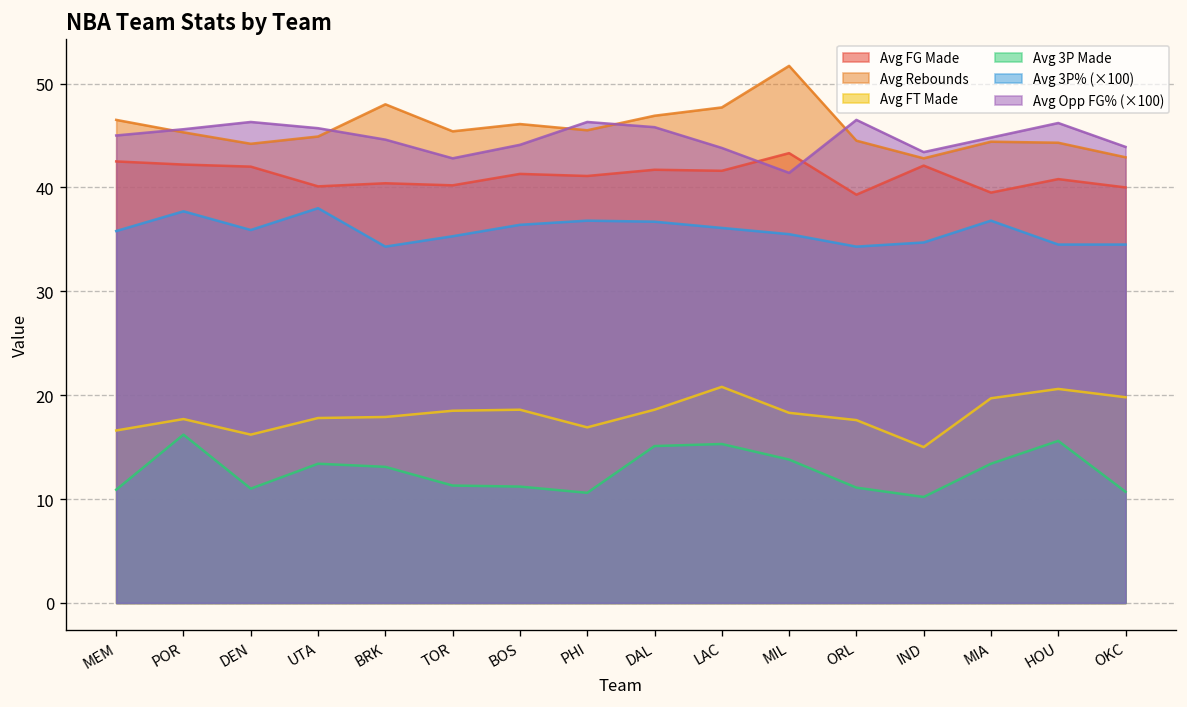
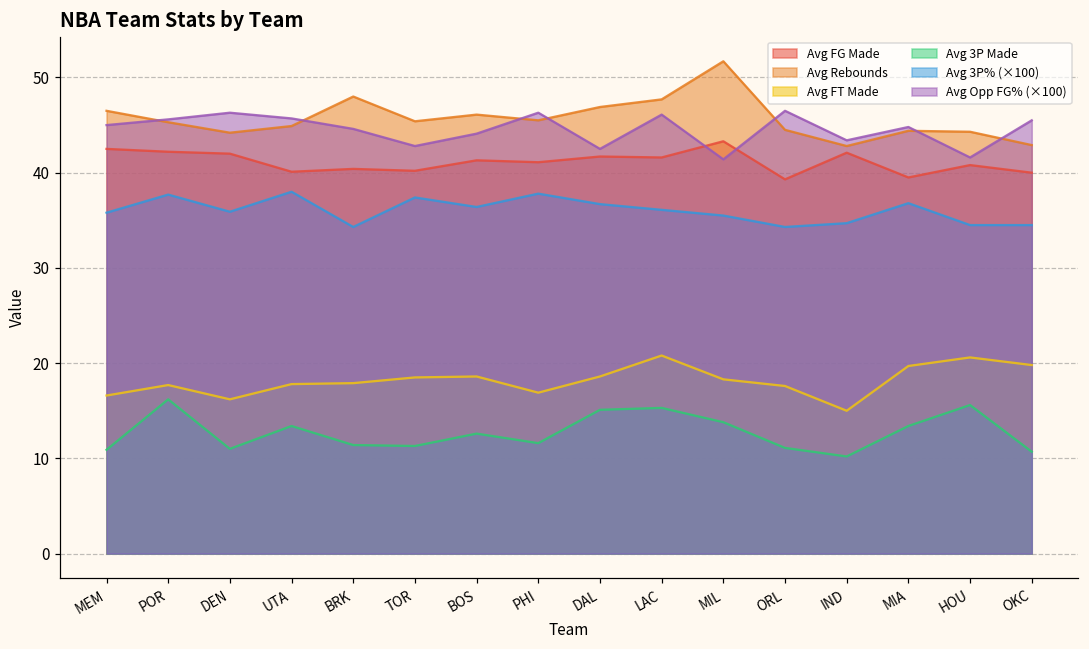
Avg 3P Made, BRK: 13 -> 11
Avg 3P% (×100), TOR: 35 -> 37
Avg 3P Made, BOS: 11 -> 13
Avg 3P Made, PHI: 11 -> 12
Avg 3P% (×100), PHI: 37 -> 38
Avg Opp FG% (×100), DAL: 46 -> 43
Avg Opp FG% (×100), LAC: 44 -> 46
Avg Opp FG% (×100), HOU: 46 -> 42
Avg Opp FG% (×100), OKC: 44 -> 46
